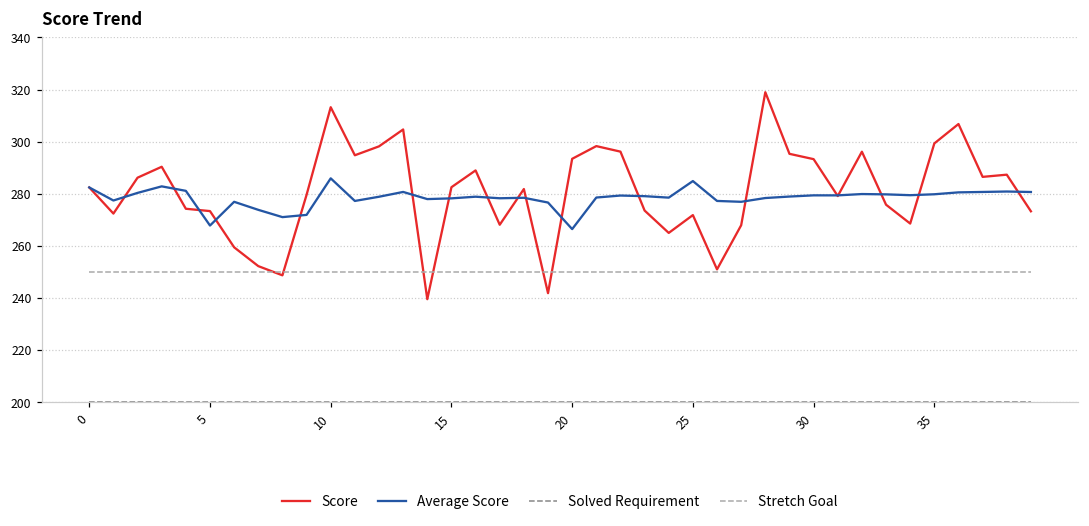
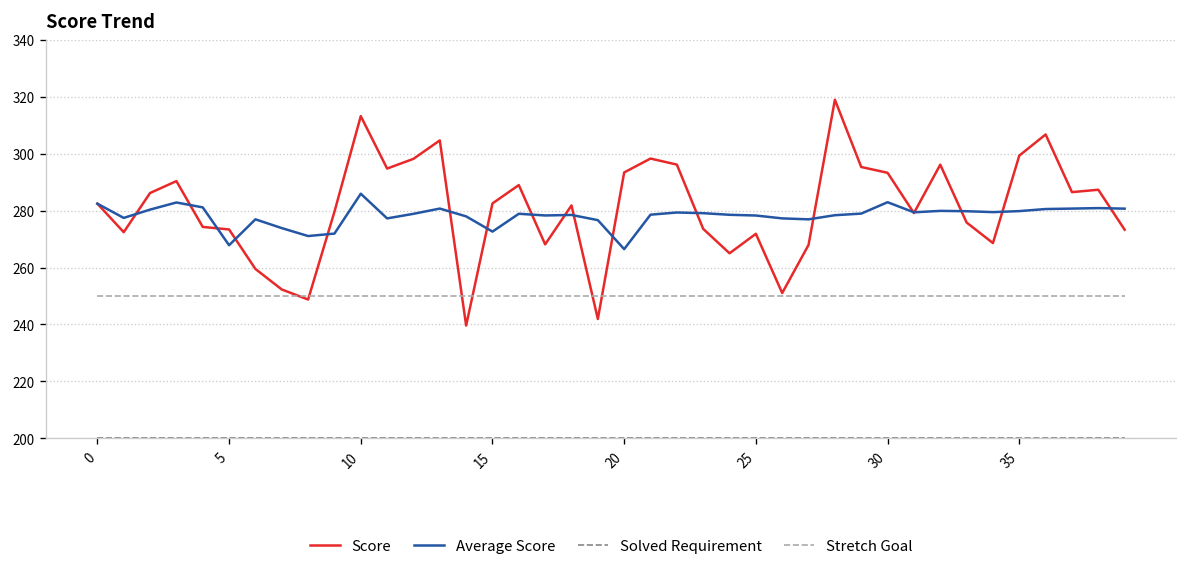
Average Score, 15: 278 -> 273
Average Score, 25: 285 -> 278
Average Score, 30: 279 -> 283
